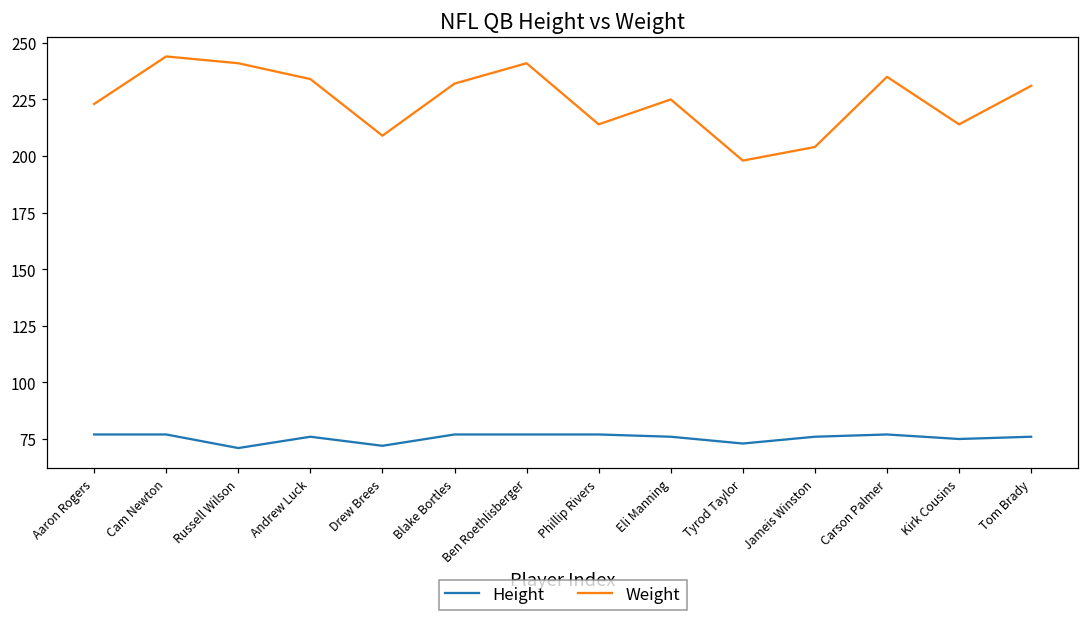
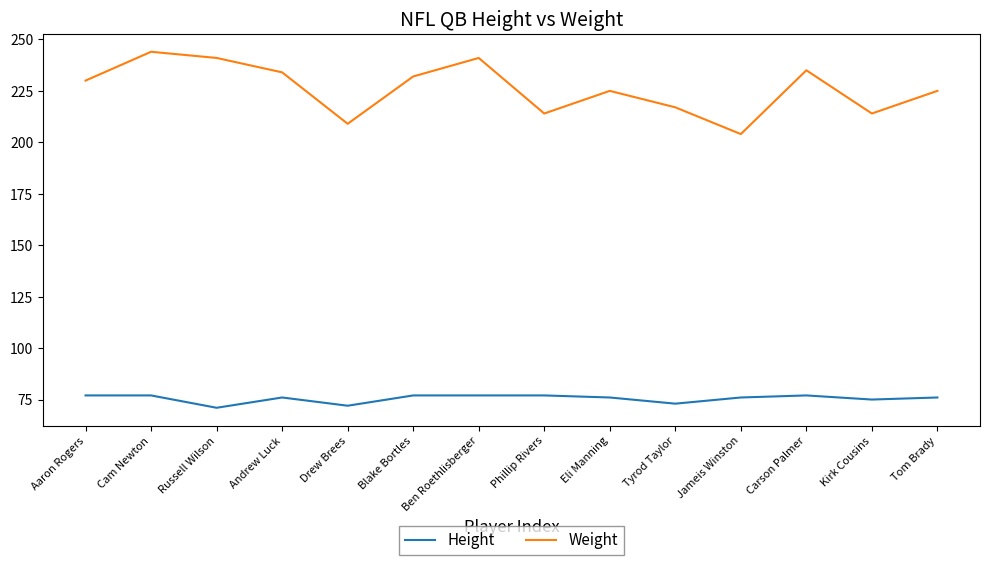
Weight, Aaron Rogers: 223 -> 230
Weight, Tyrod Taylor: 198 -> 217
Weight, Tom Brady: 231 -> 225
